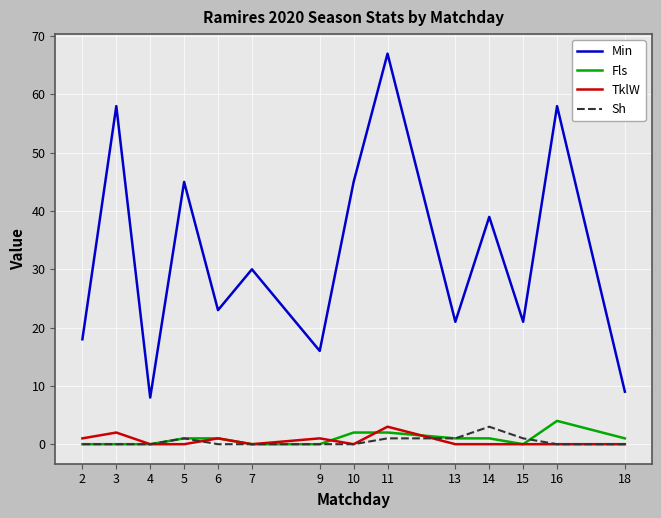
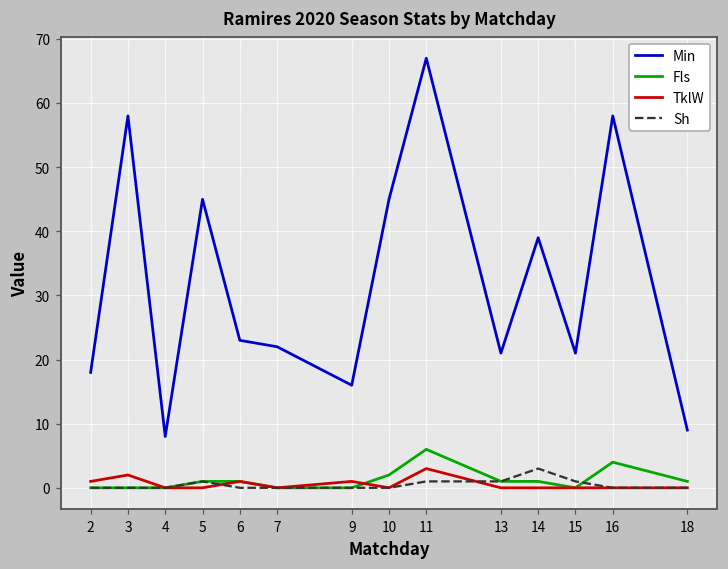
Min, 7: 30 -> 22
Fls, 11: 2 -> 6
